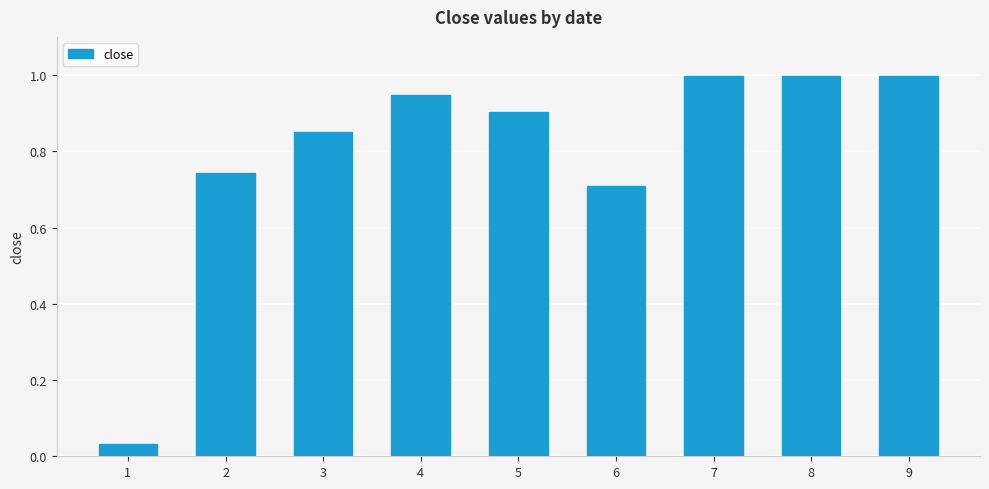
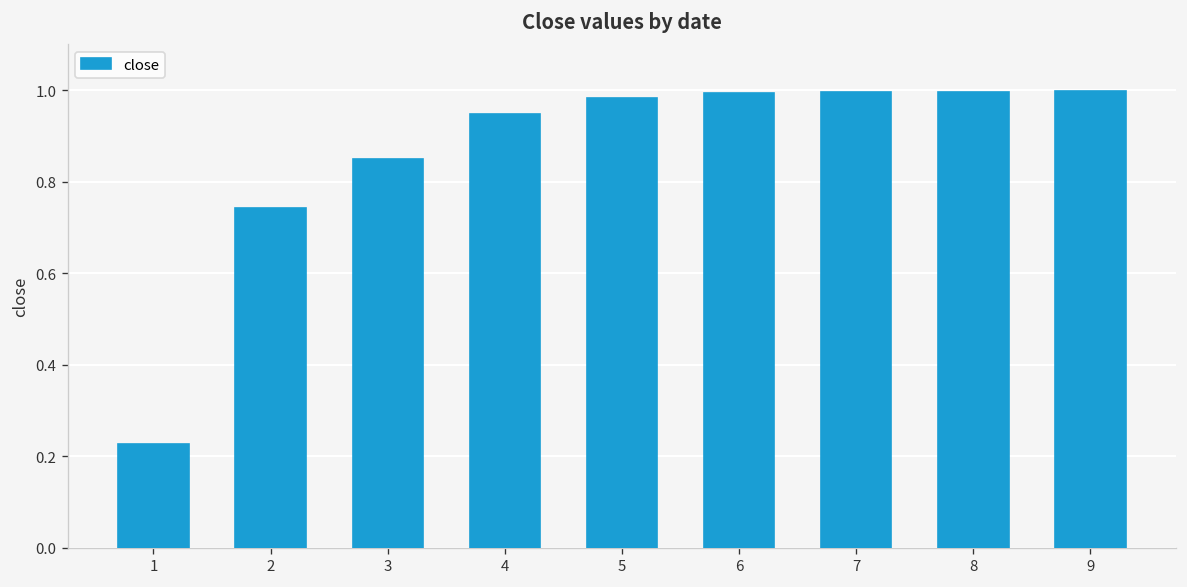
1: 0.03 -> 0.23
5: 0.90 -> 0.98
6: 0.71 -> 0.99
